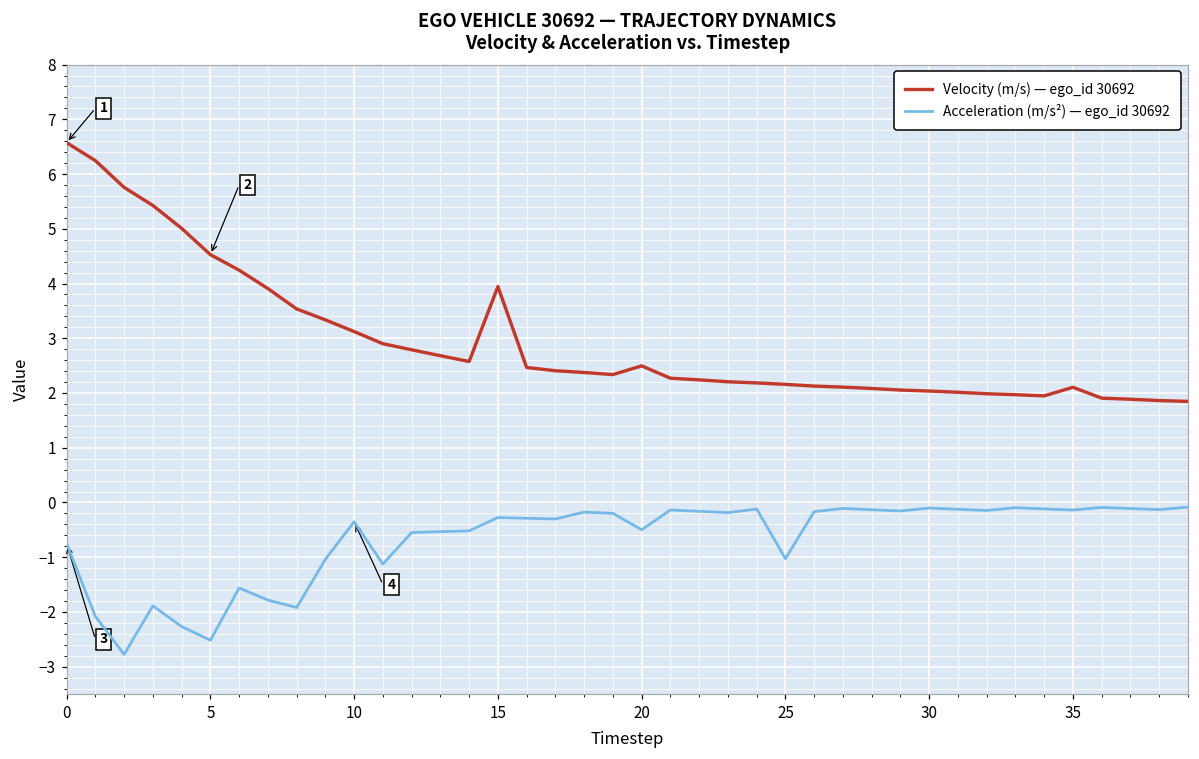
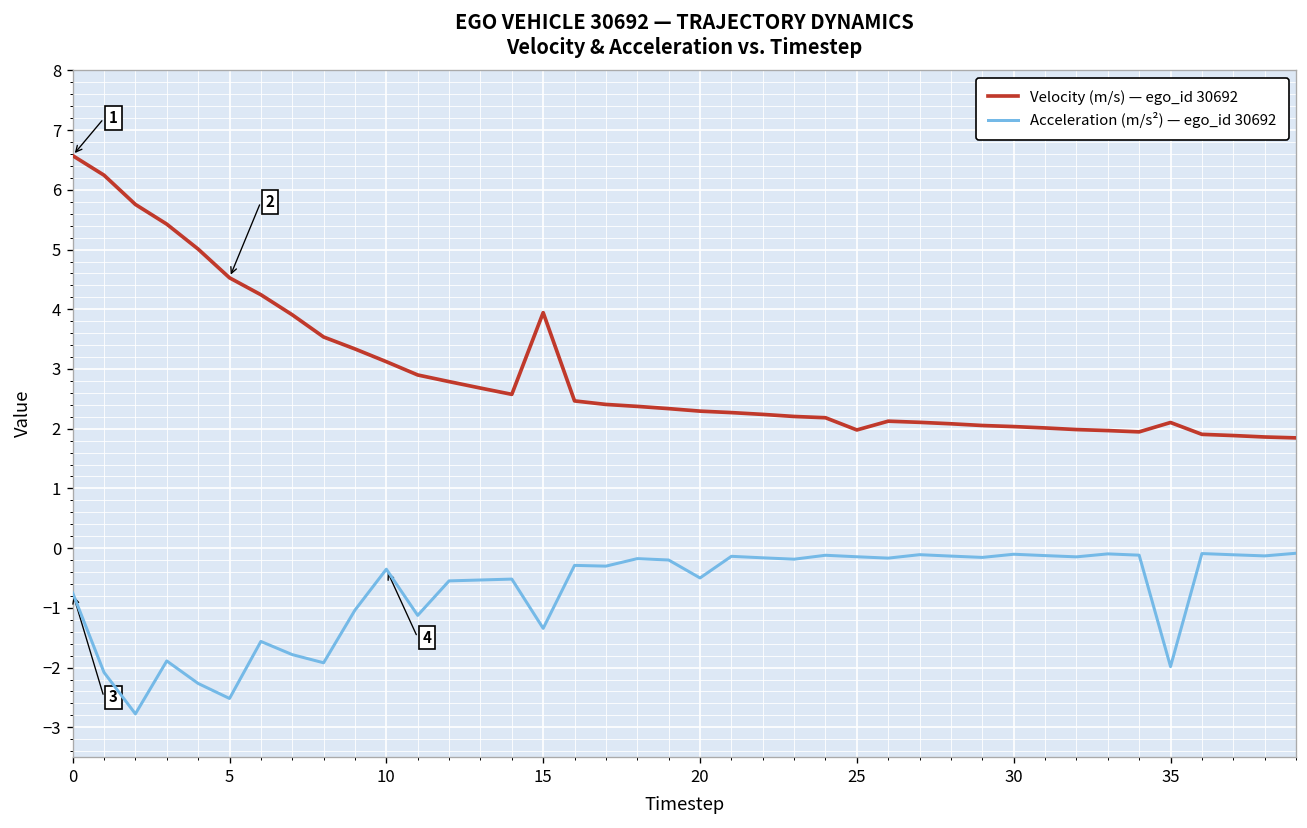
Acceleration (m/s²) — ego_id 30692, 15: -0.3 -> -1.3
Velocity (m/s) — ego_id 30692, 20: 2.5 -> 2.3
Velocity (m/s) — ego_id 30692, 25: 2.2 -> 2.0
Acceleration (m/s²) — ego_id 30692, 25: -1.0 -> -0.1
Acceleration (m/s²) — ego_id 30692, 35: -0.1 -> -2.0
